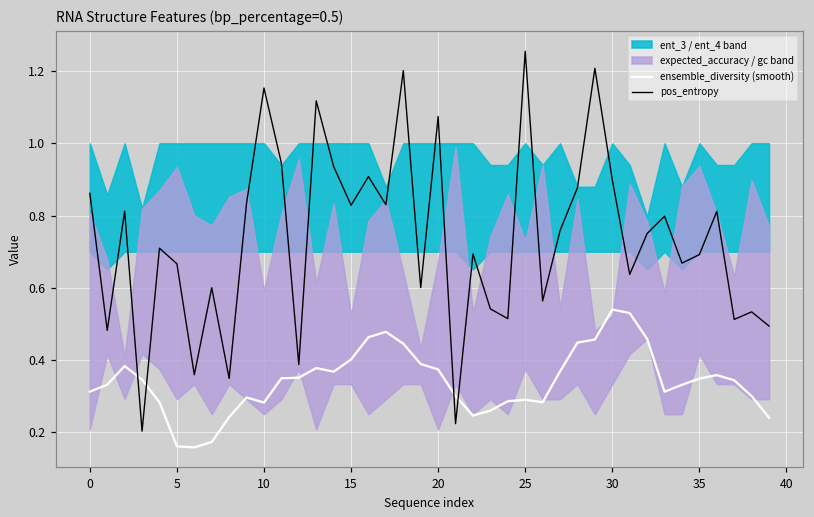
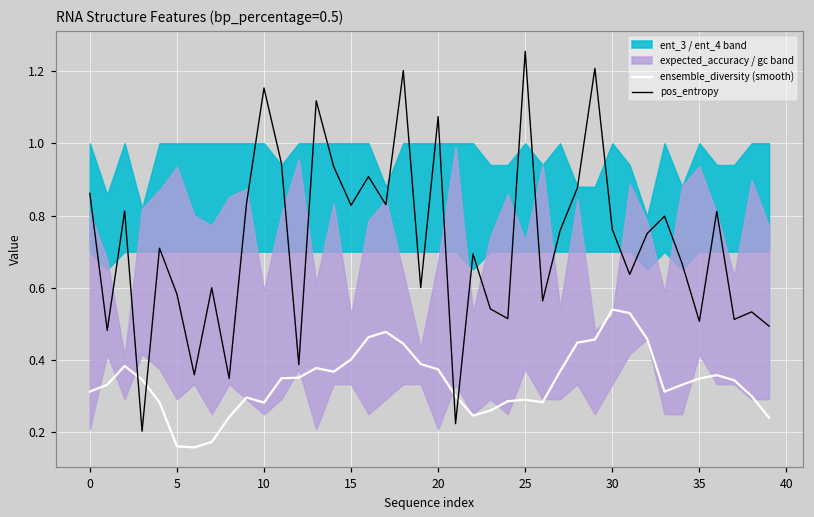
pos_entropy, 5: 0.67 -> 0.58
pos_entropy, 30: 0.90 -> 0.76
pos_entropy, 35: 0.69 -> 0.51
